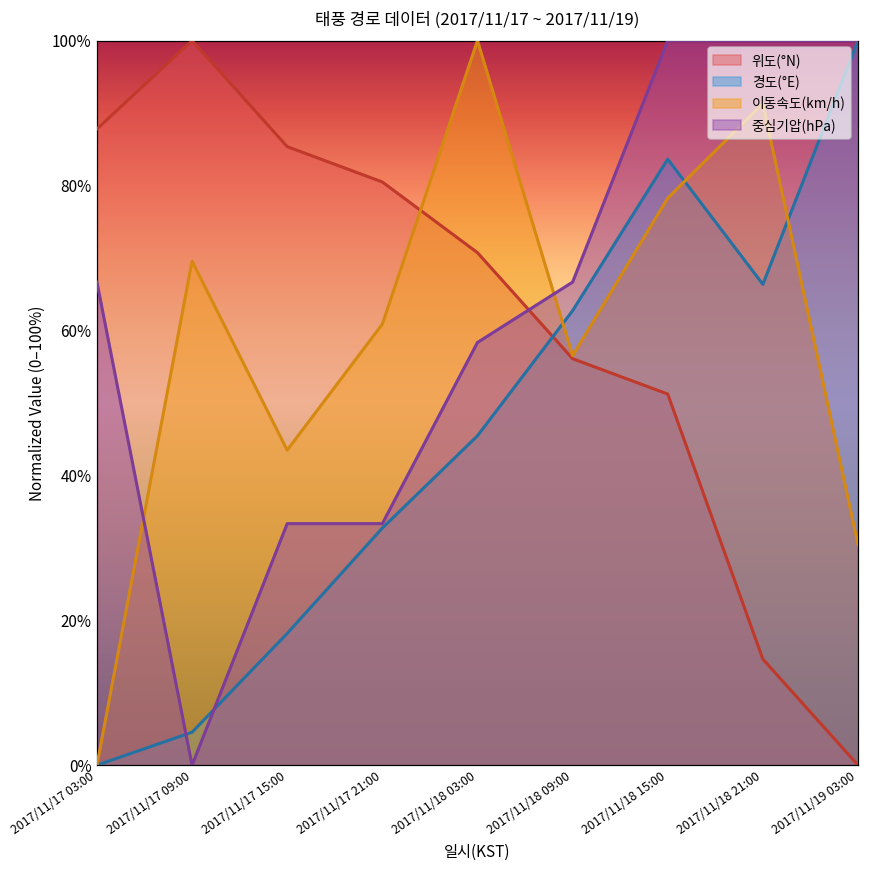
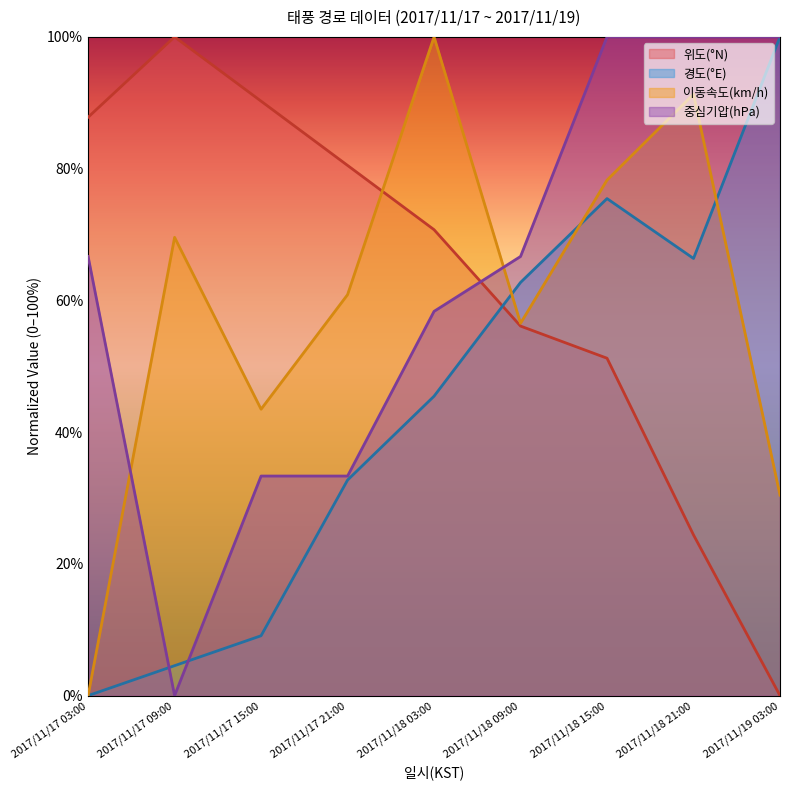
위도(°N), 2017/11/17 15:00: 85% -> 90%
경도(°E), 2017/11/17 15:00: 18% -> 9%
경도(°E), 2017/11/18 15:00: 84% -> 75%
위도(°N), 2017/11/18 21:00: 15% -> 24%
